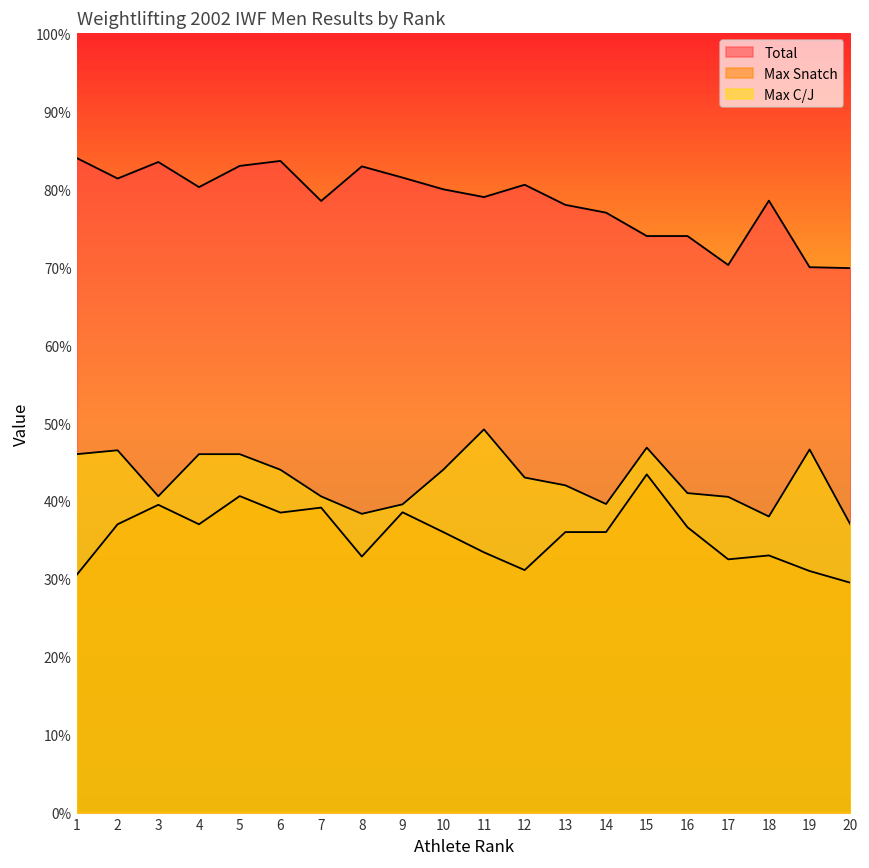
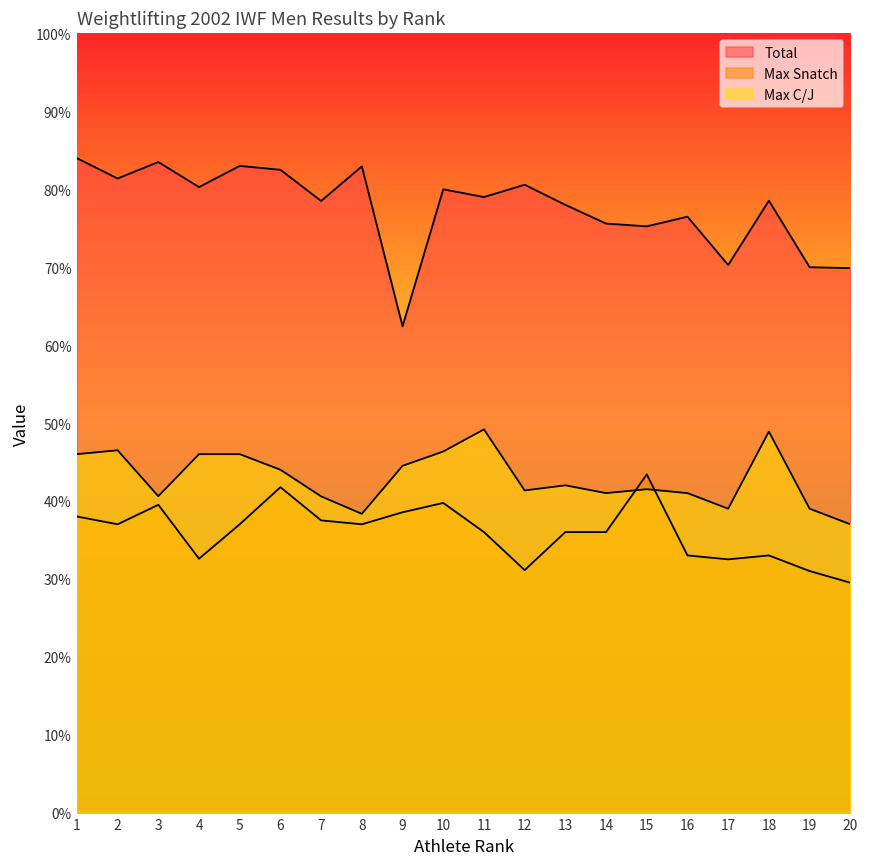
Max Snatch, 1: 31% -> 38%
Max Snatch, 4: 37% -> 33%
Max Snatch, 5: 41% -> 37%
Total, 6: 84% -> 83%
Max Snatch, 6: 39% -> 42%
Max Snatch, 7: 39% -> 38%
Max Snatch, 8: 33% -> 37%
Total, 9: 82% -> 62%
Max C/J, 9: 40% -> 45%
Max Snatch, 10: 36% -> 40%
Max C/J, 10: 44% -> 46%
Max Snatch, 11: 33% -> 36%
Max C/J, 12: 43% -> 41%
Total, 14: 77% -> 76%
Max C/J, 14: 40% -> 41%
Total, 15: 74% -> 75%
Max C/J, 15: 47% -> 42%
Total, 16: 74% -> 76%
Max Snatch, 16: 37% -> 33%
Max C/J, 17: 41% -> 39%
Max C/J, 18: 38% -> 49%
Max C/J, 19: 47% -> 39%
